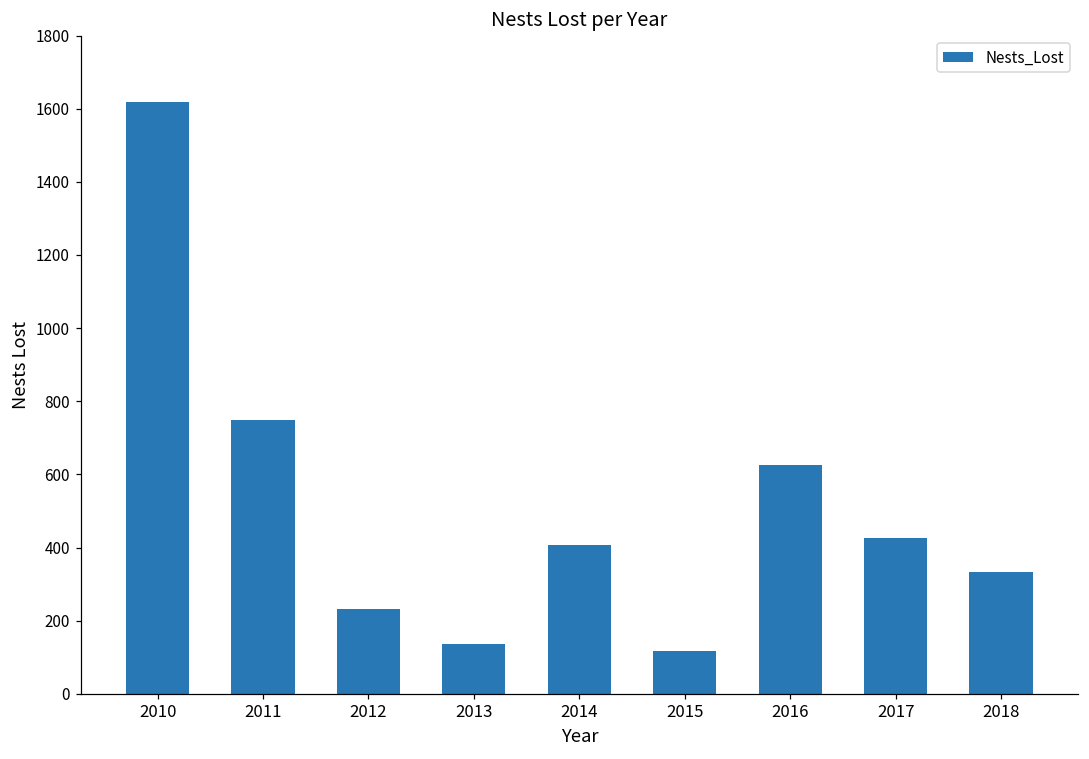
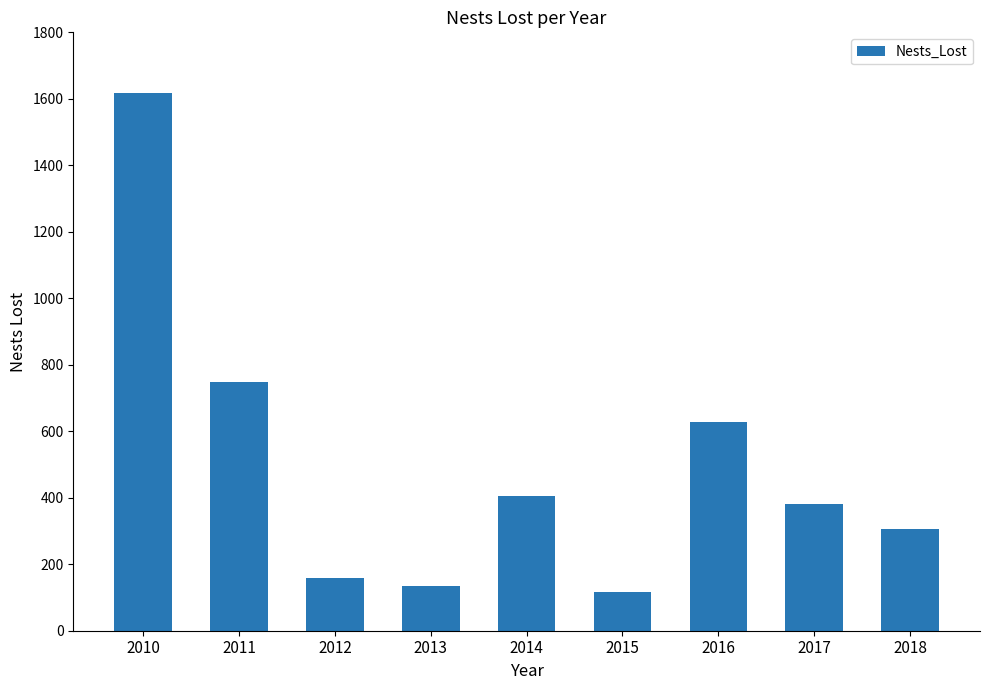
2012: 230 -> 160
2017: 430 -> 380
2018: 330 -> 310
